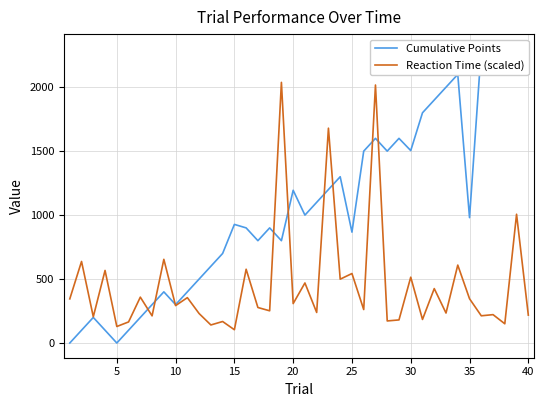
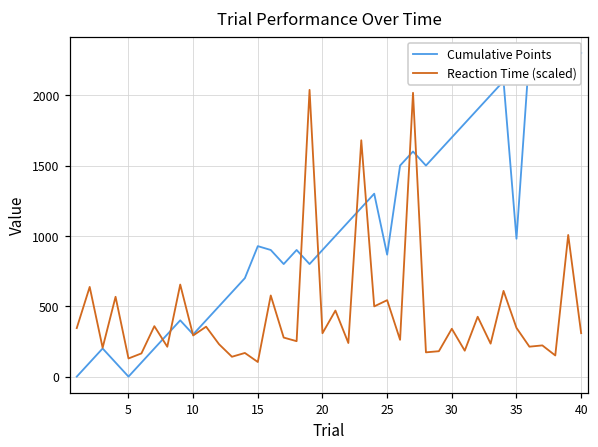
Cumulative Points, 20: 1190 -> 900
Cumulative Points, 30: 1500 -> 1700
Reaction Time (scaled), 30: 510 -> 340
Reaction Time (scaled), 40: 220 -> 310
